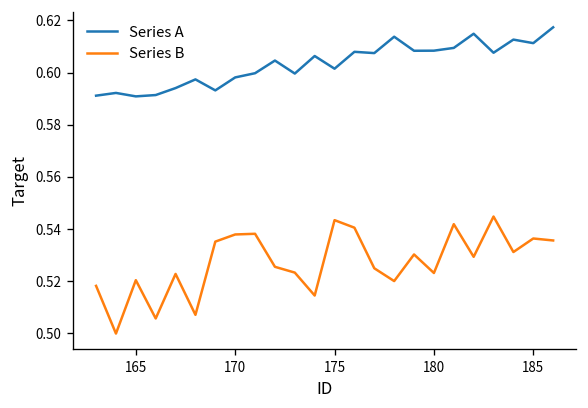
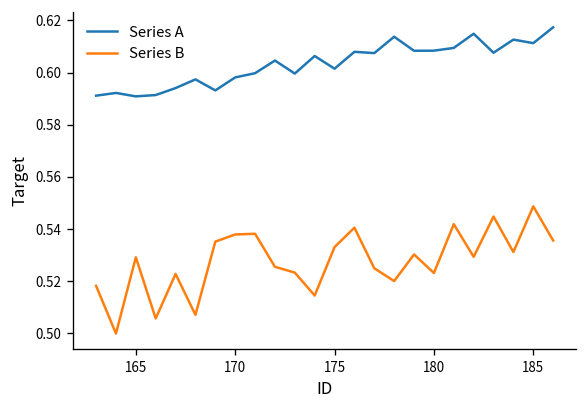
Series B, 165: 0.520 -> 0.529
Series B, 175: 0.543 -> 0.533
Series B, 185: 0.536 -> 0.549
